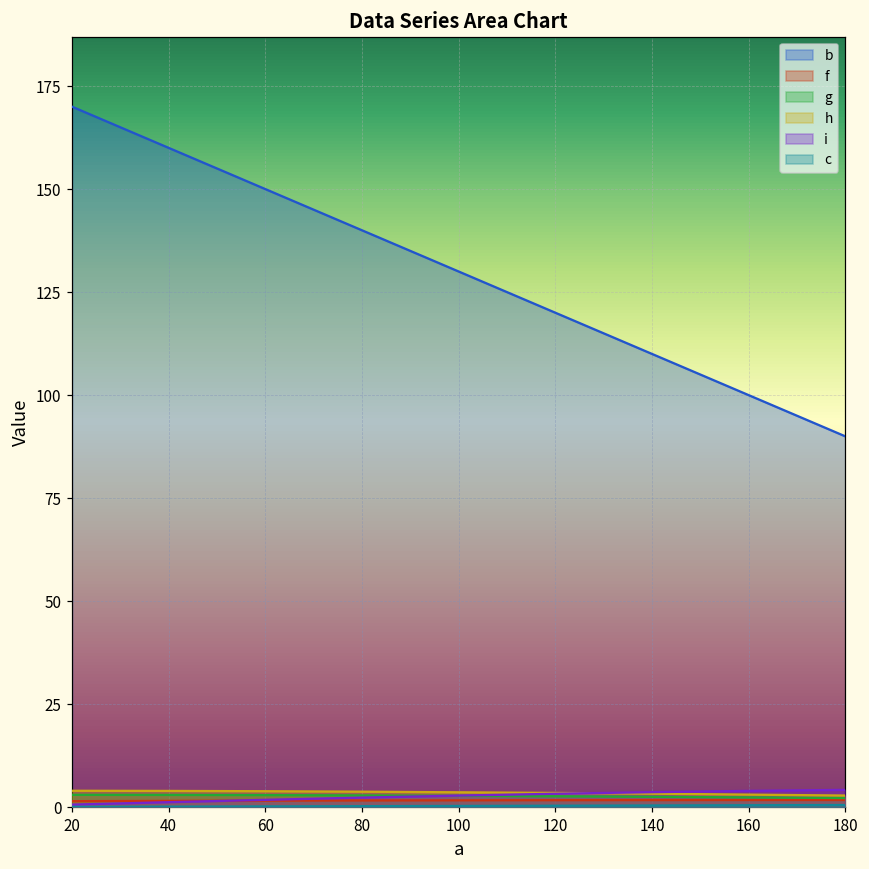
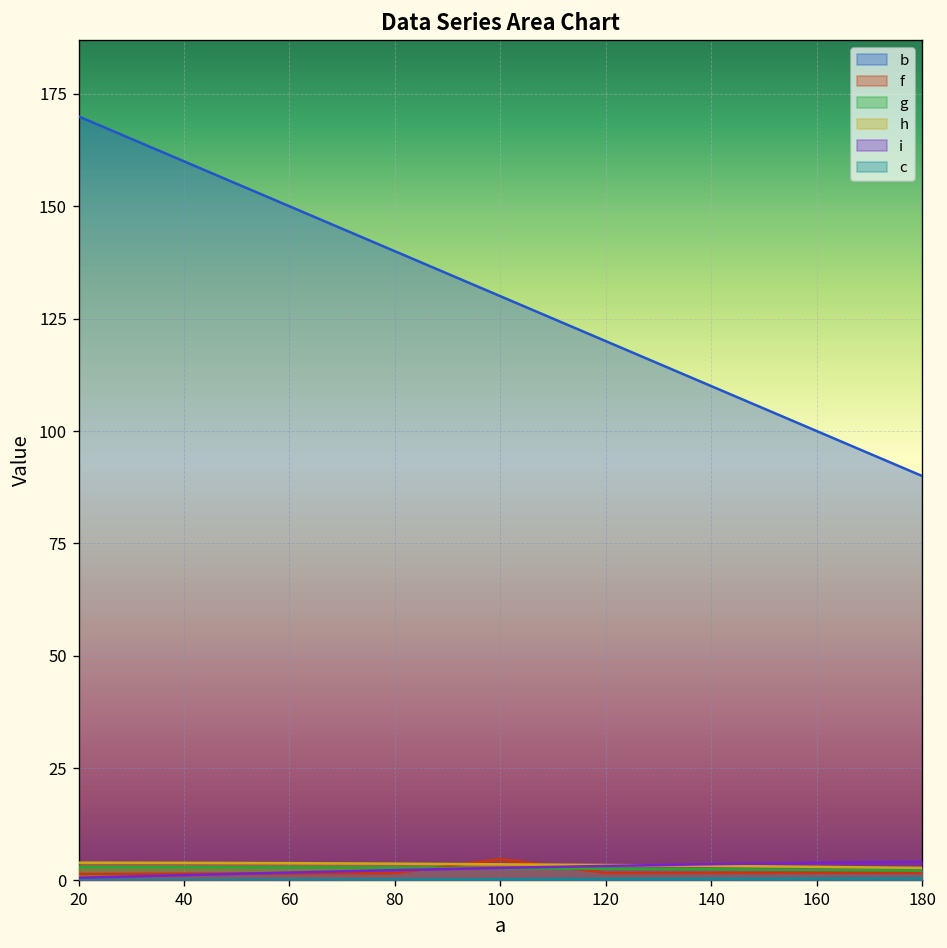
f, 100: 2 -> 5
